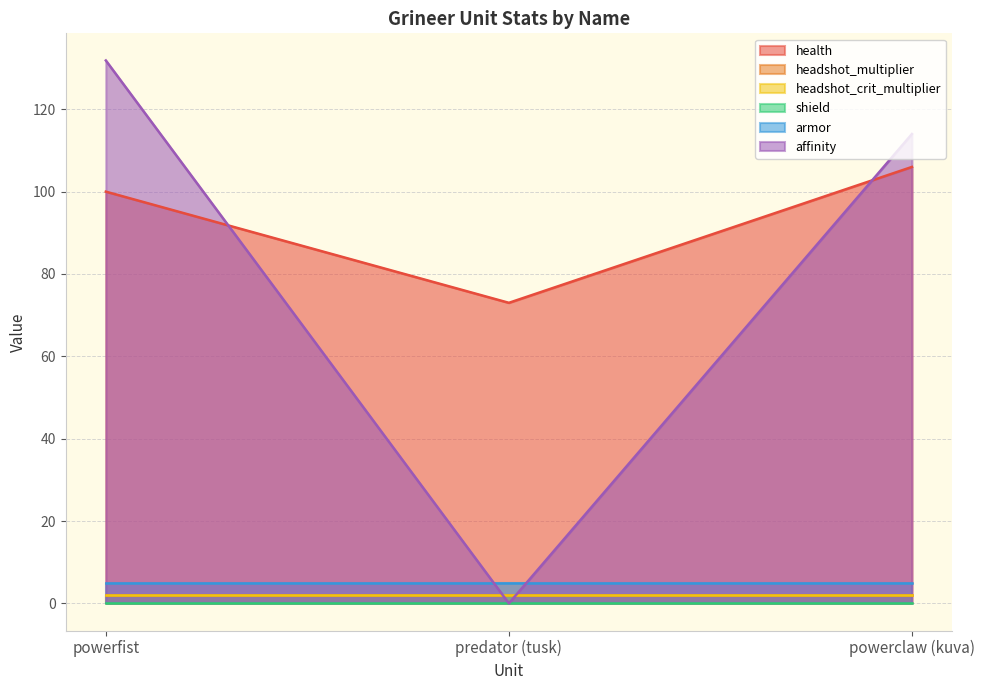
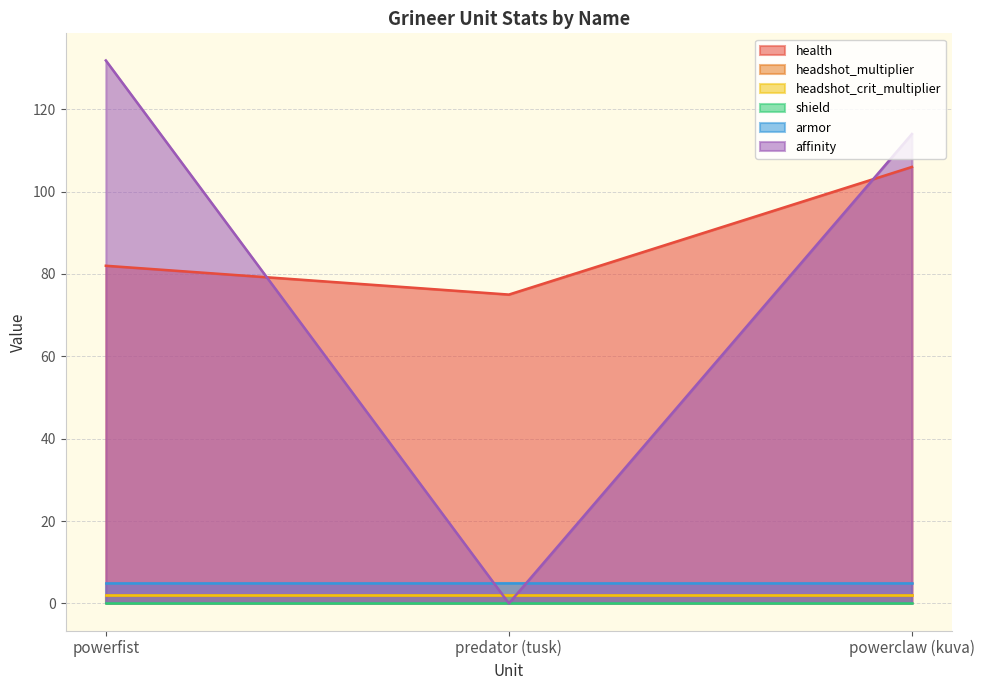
health, powerfist: 100 -> 82
health, predator (tusk): 73 -> 75
